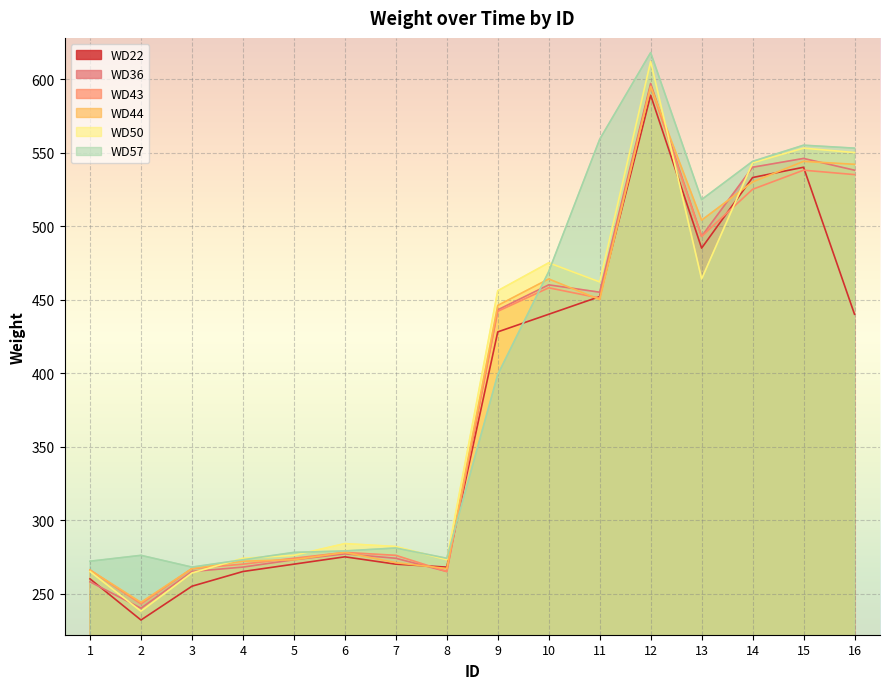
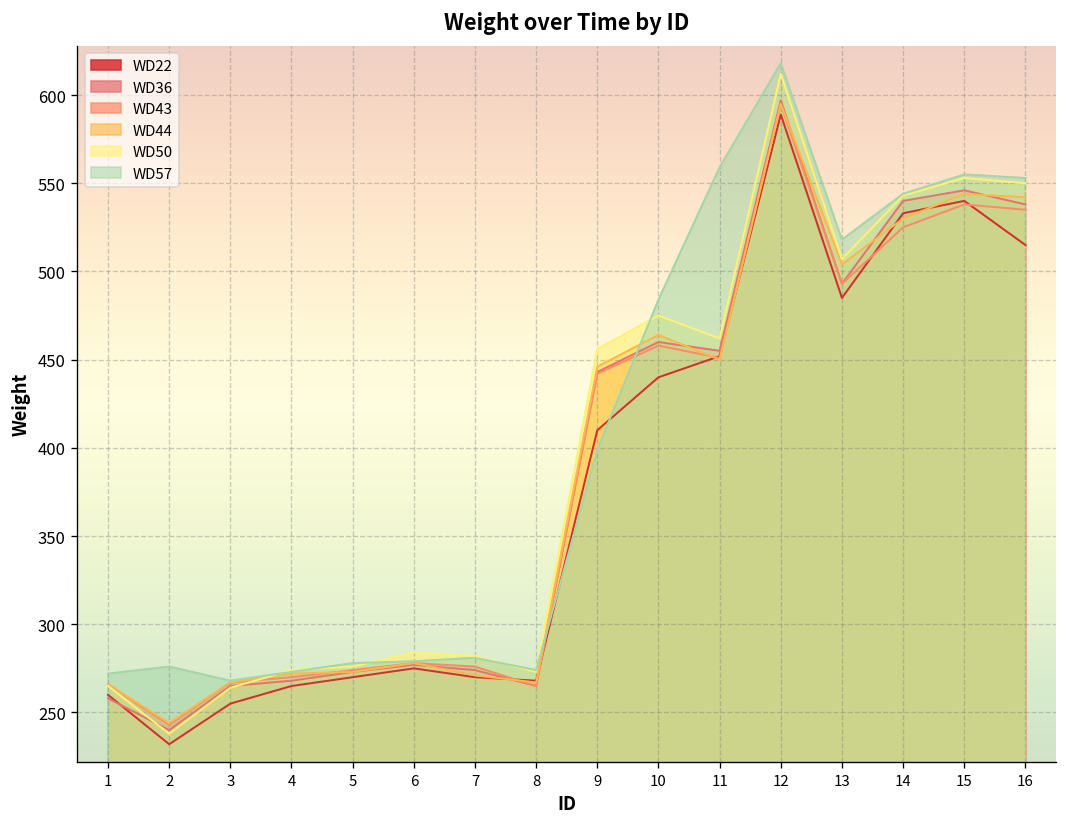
WD22, 9: 428 -> 410
WD57, 10: 469 -> 484
WD50, 13: 464 -> 507
WD22, 16: 440 -> 515
